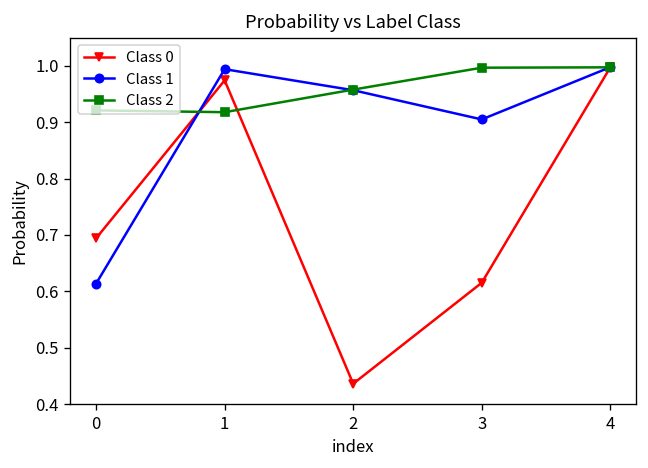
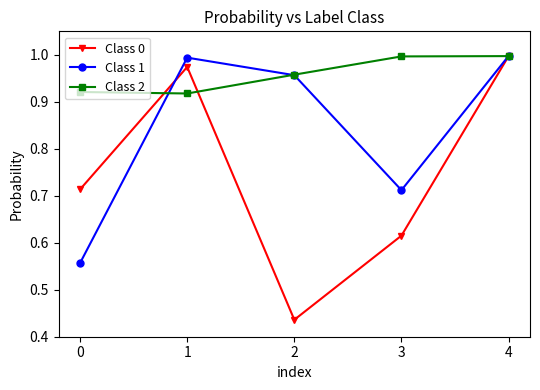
Class 0, 0: 0.69 -> 0.71
Class 1, 0: 0.61 -> 0.56
Class 1, 3: 0.90 -> 0.71
